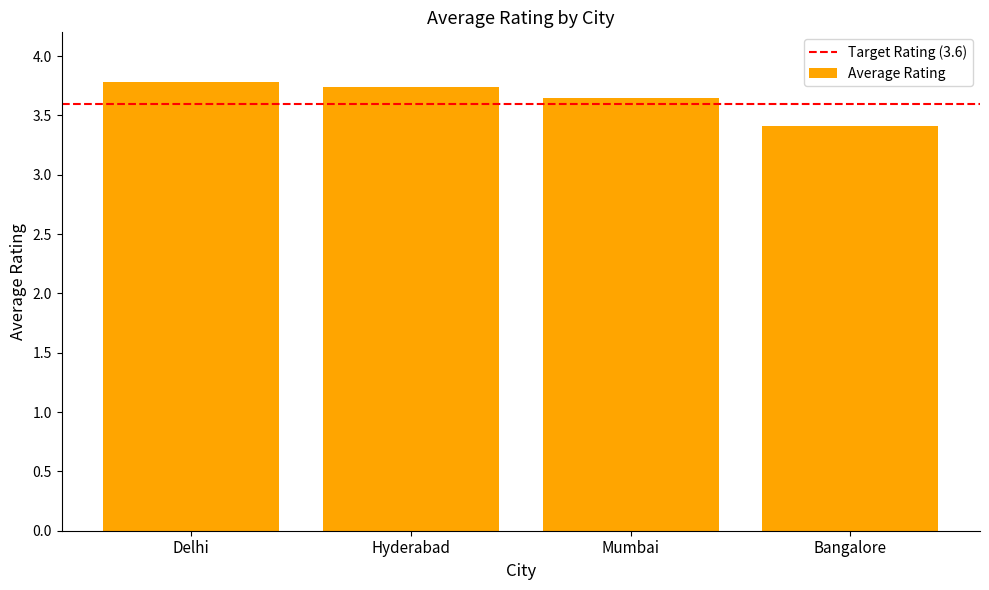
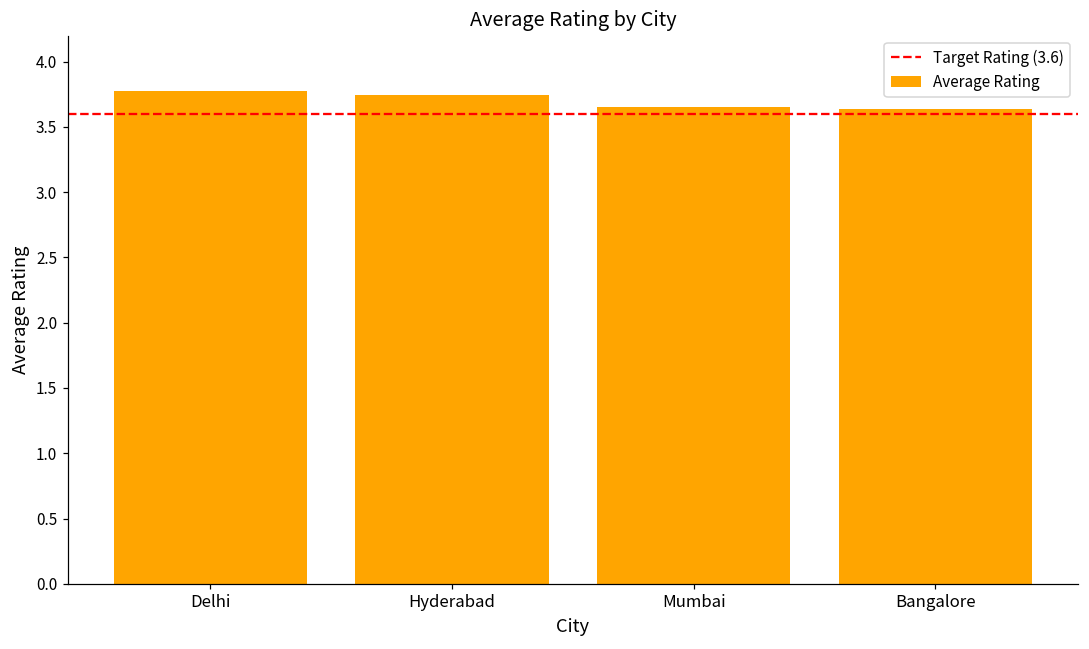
Bangalore: 3.41 -> 3.64
